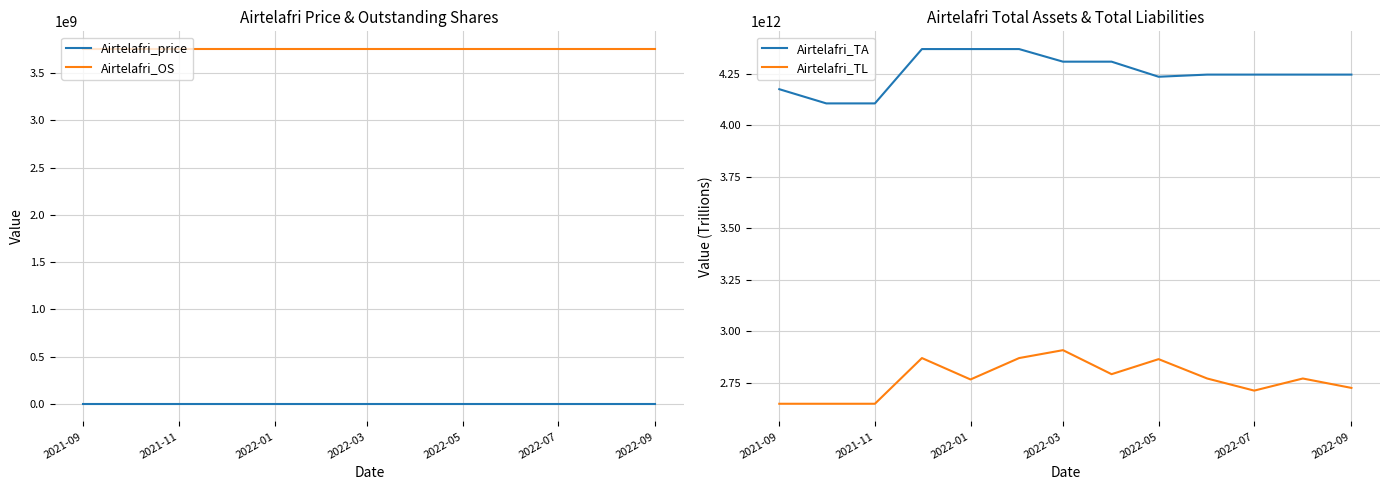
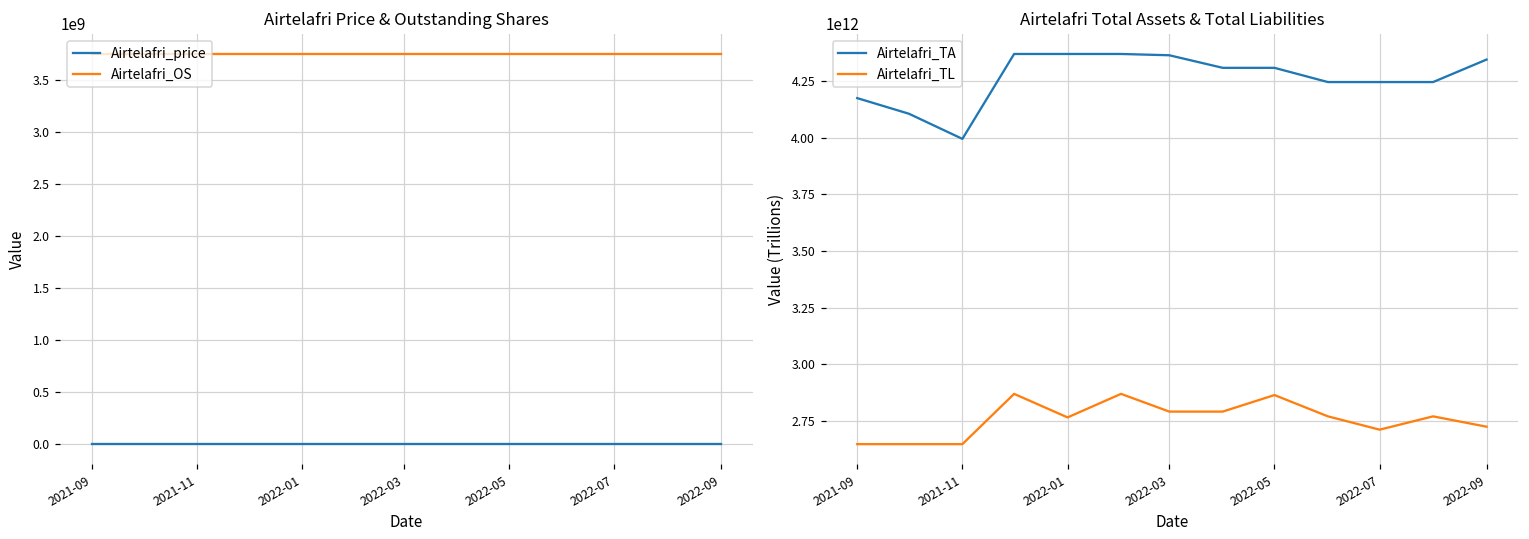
Airtelafri Total Assets & Total Liabilities, Airtelafri_TA, 2021-11: 4110000000000 -> 4000000000000
Airtelafri Total Assets & Total Liabilities, Airtelafri_TA, 2022-03: 4310000000000 -> 4360000000000
Airtelafri Total Assets & Total Liabilities, Airtelafri_TL, 2022-03: 2910000000000 -> 2790000000000
Airtelafri Total Assets & Total Liabilities, Airtelafri_TA, 2022-05: 4240000000000 -> 4310000000000
Airtelafri Total Assets & Total Liabilities, Airtelafri_TA, 2022-09: 4250000000000 -> 4350000000000
